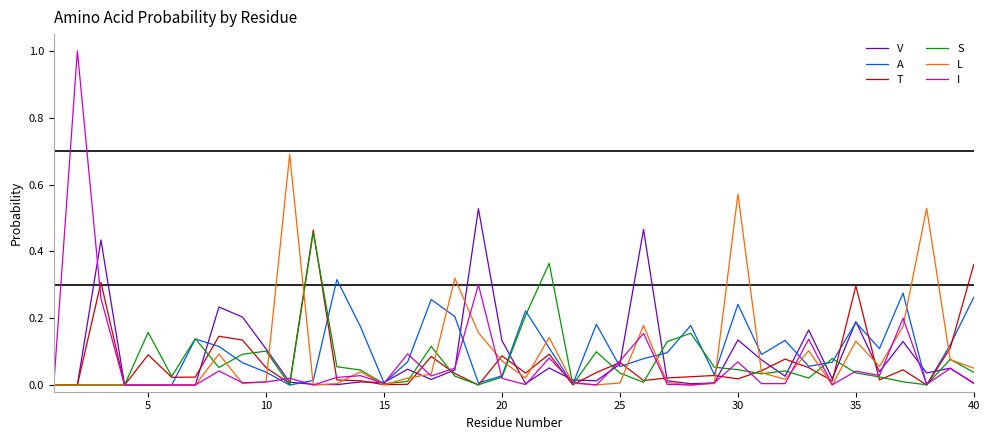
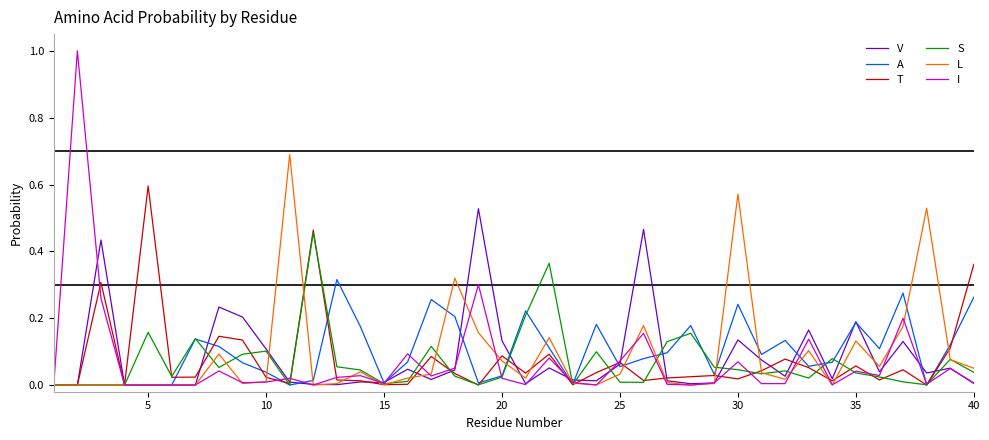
T, 5: 0.09 -> 0.60
T, 10: 0.05 -> 0.02
S, 25: 0.04 -> 0.01
L, 25: 0.01 -> 0.03
T, 35: 0.30 -> 0.06
